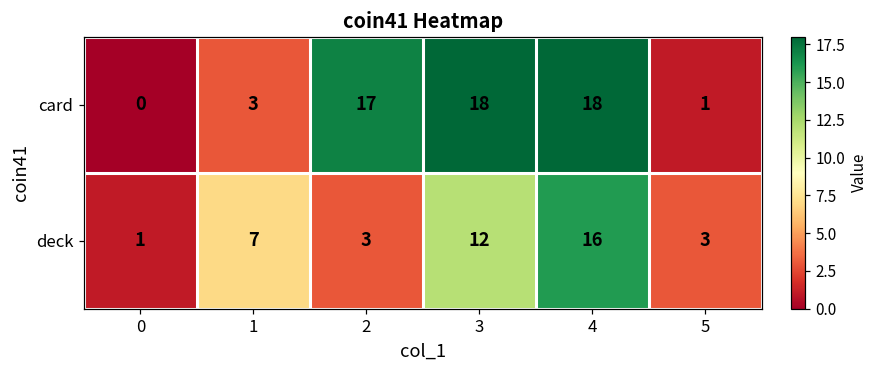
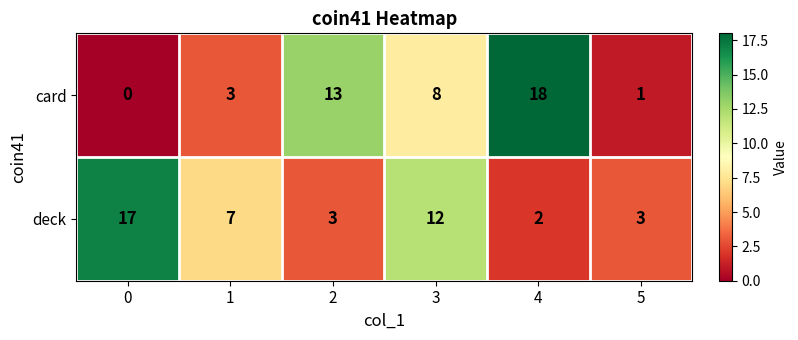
card, 2: 17 -> 13
card, 3: 18 -> 8
deck, 0: 1 -> 17
deck, 4: 16 -> 2
